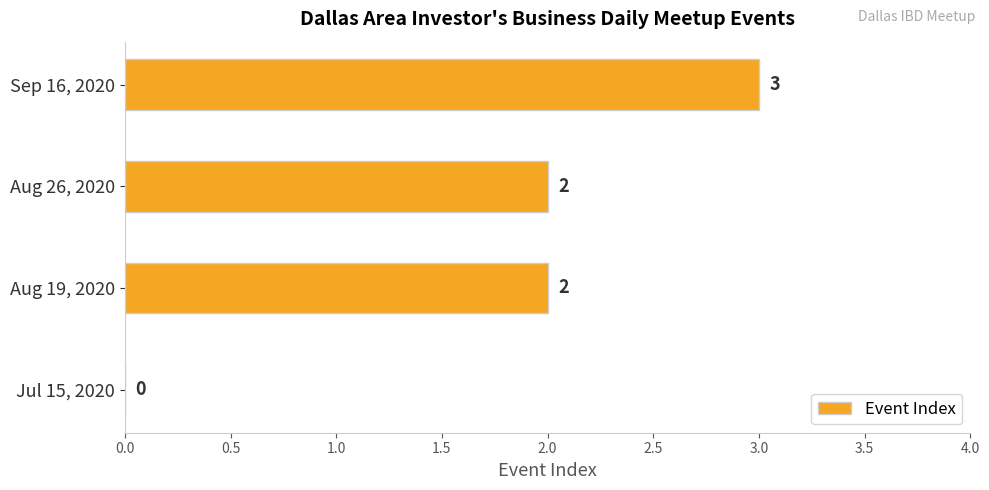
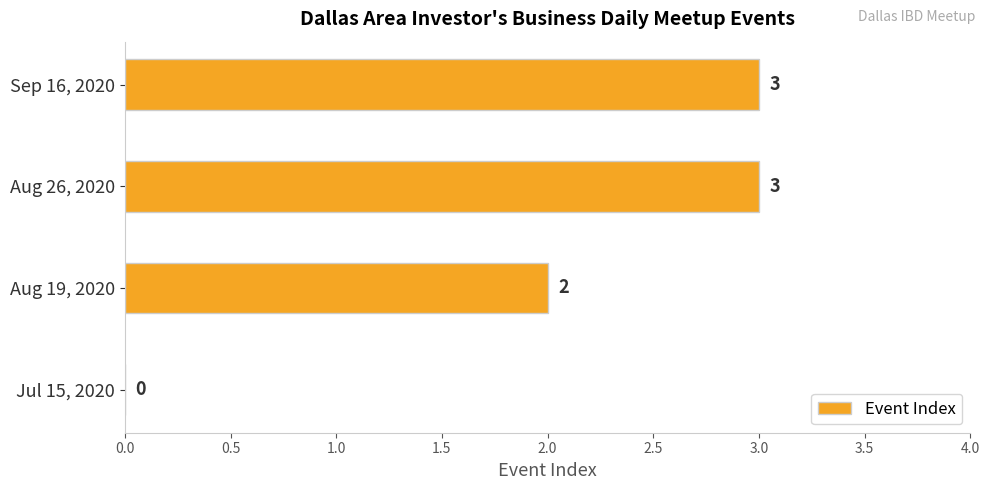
Aug 26, 2020: 2 -> 3
